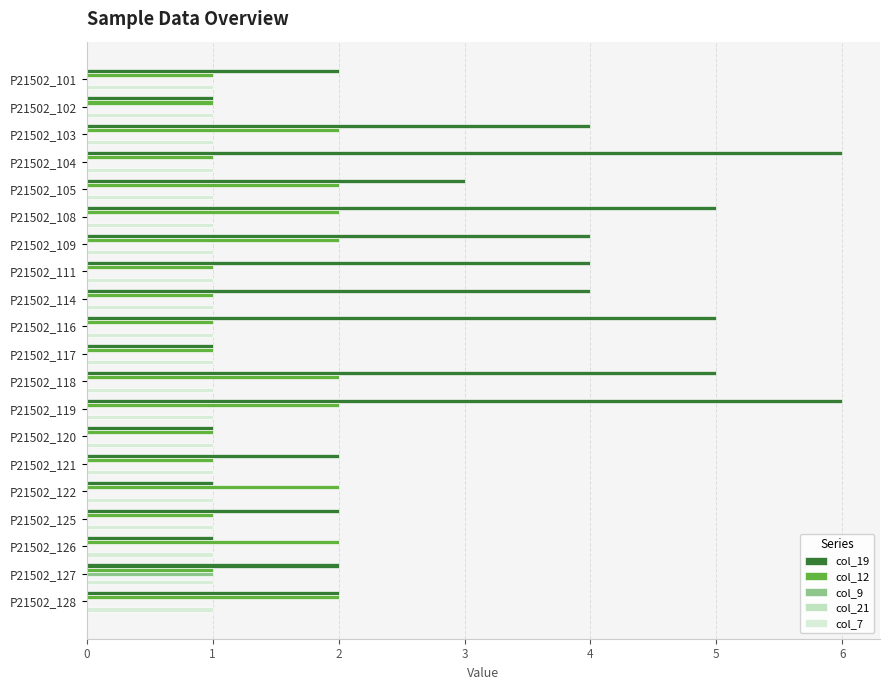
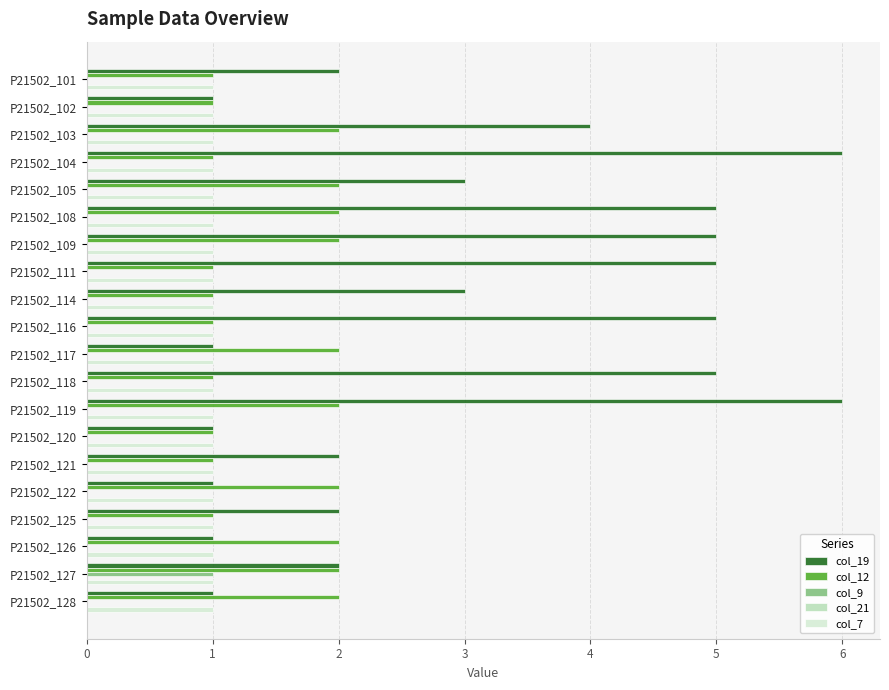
col_19, P21502_109: 4 -> 5
col_19, P21502_111: 4 -> 5
col_19, P21502_114: 4 -> 3
col_12, P21502_117: 1 -> 2
col_12, P21502_118: 2 -> 1
col_12, P21502_127: 1 -> 2
col_19, P21502_128: 2 -> 1
